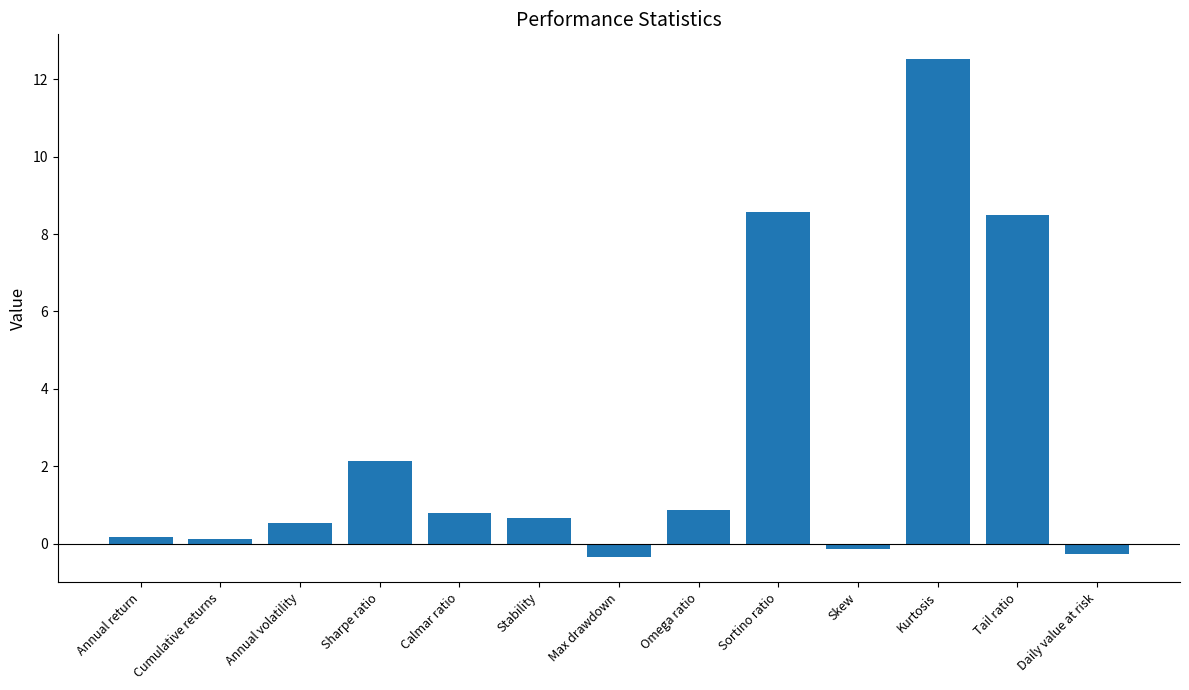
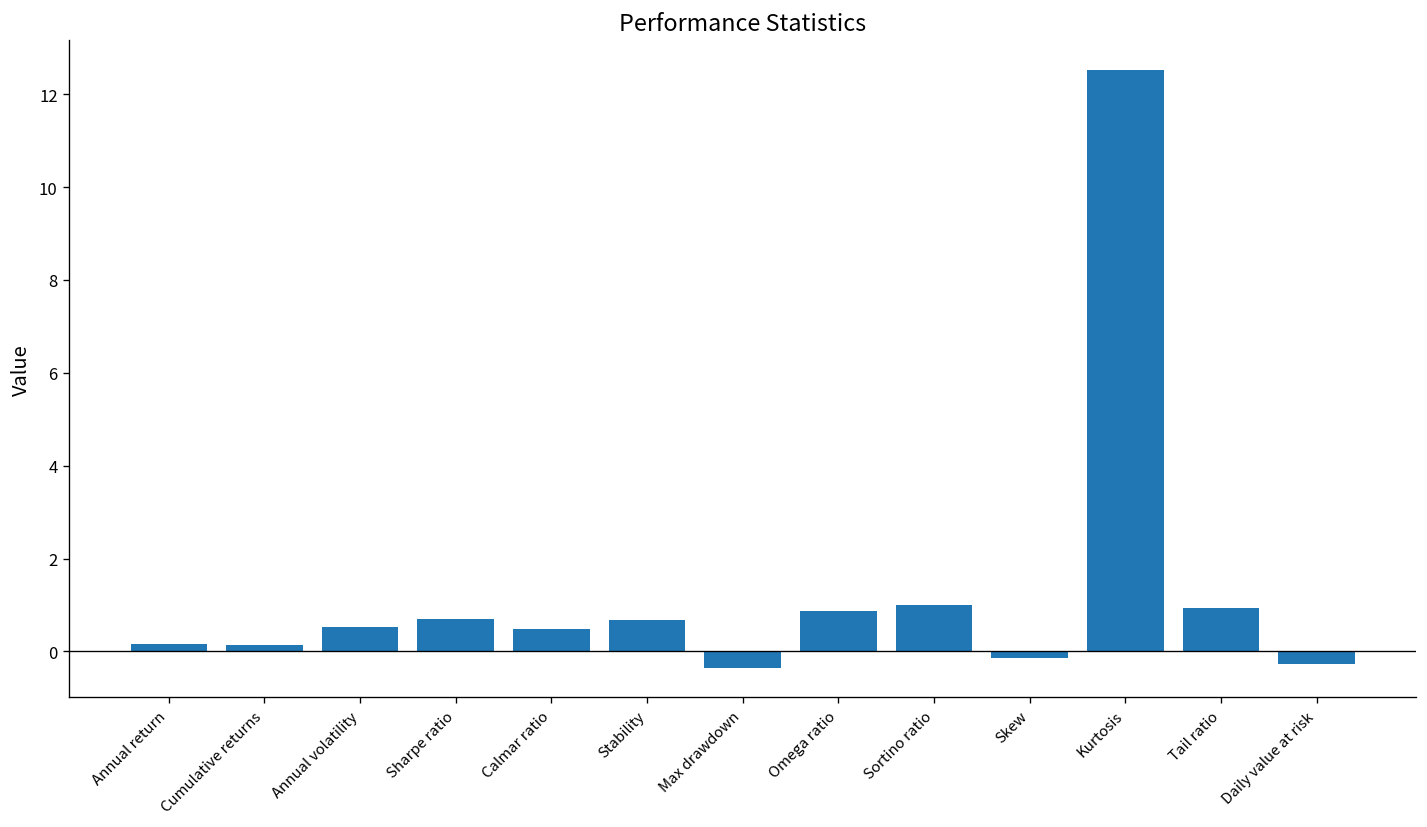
Sharpe ratio: 2.1 -> 0.7
Calmar ratio: 0.8 -> 0.5
Sortino ratio: 8.6 -> 1.0
Tail ratio: 8.5 -> 0.9
